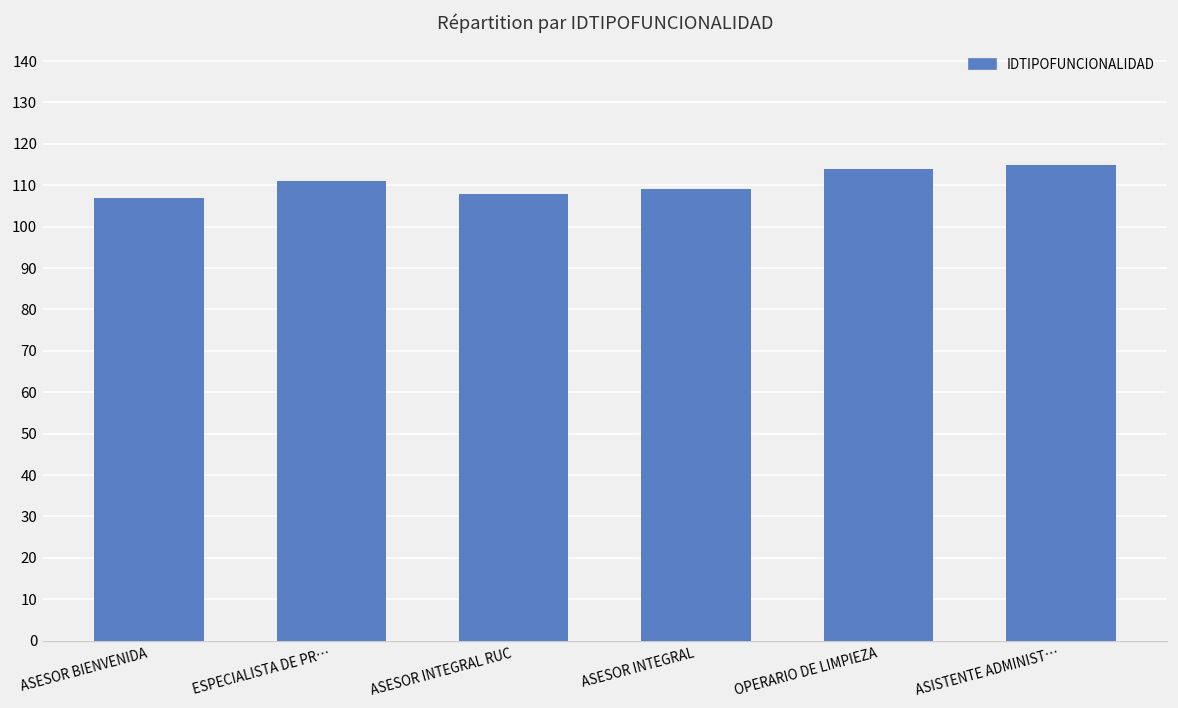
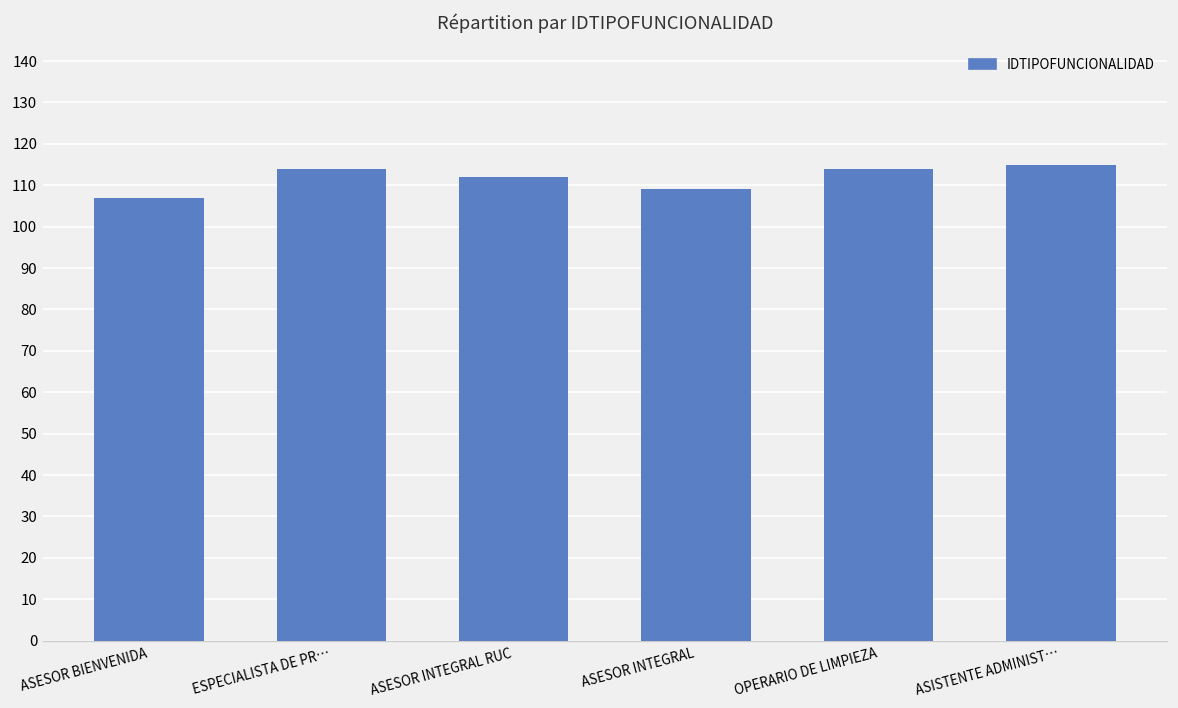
ESPECIALISTA DE PR…: 111 -> 114
ASESOR INTEGRAL RUC: 108 -> 112
